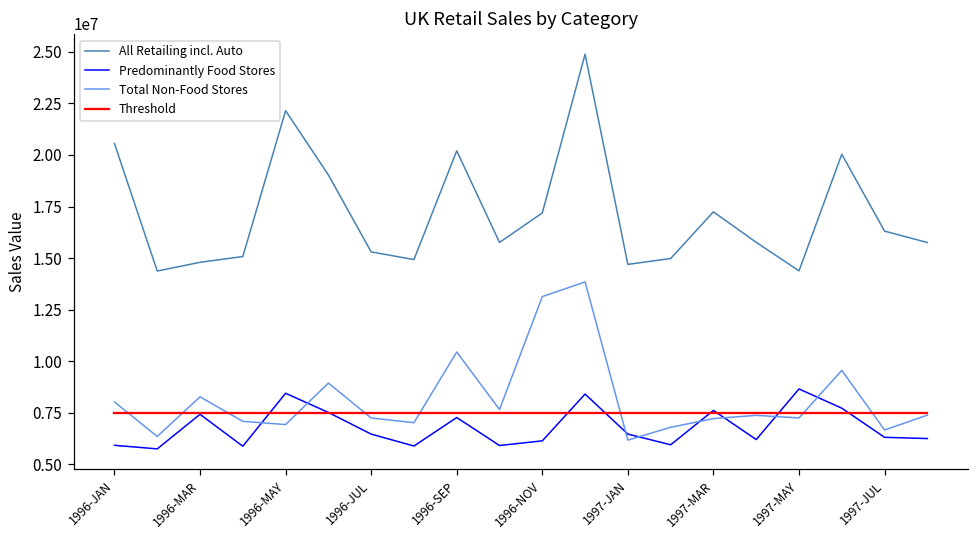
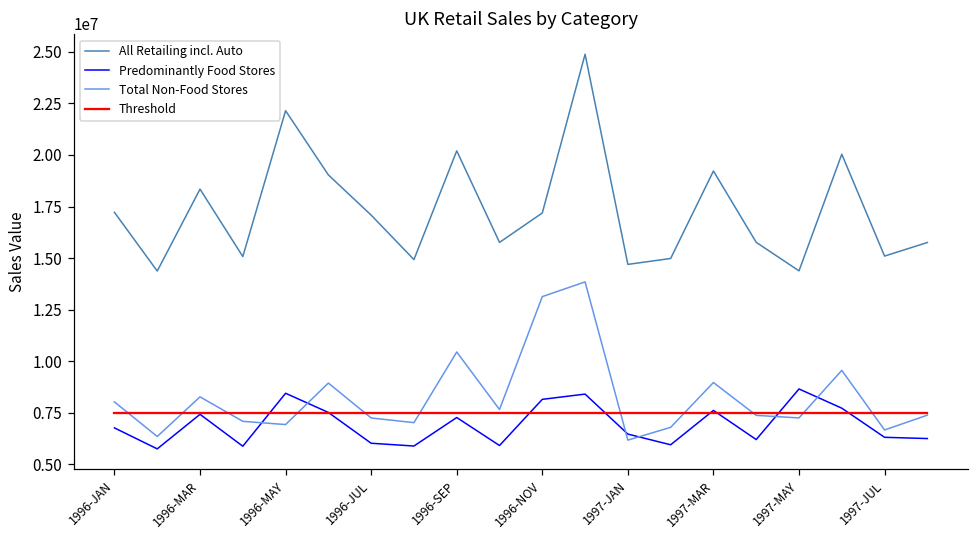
All Retailing incl. Auto, 1996-JAN: 20600000 -> 17200000
Predominantly Food Stores, 1996-JAN: 5900000 -> 6800000
All Retailing incl. Auto, 1996-MAR: 14800000 -> 18300000
All Retailing incl. Auto, 1996-JUL: 15300000 -> 17100000
Predominantly Food Stores, 1996-JUL: 6500000 -> 6000000
Predominantly Food Stores, 1996-NOV: 6100000 -> 8100000
All Retailing incl. Auto, 1997-MAR: 17200000 -> 19200000
Total Non-Food Stores, 1997-MAR: 7200000 -> 9000000
All Retailing incl. Auto, 1997-JUL: 16300000 -> 15100000
